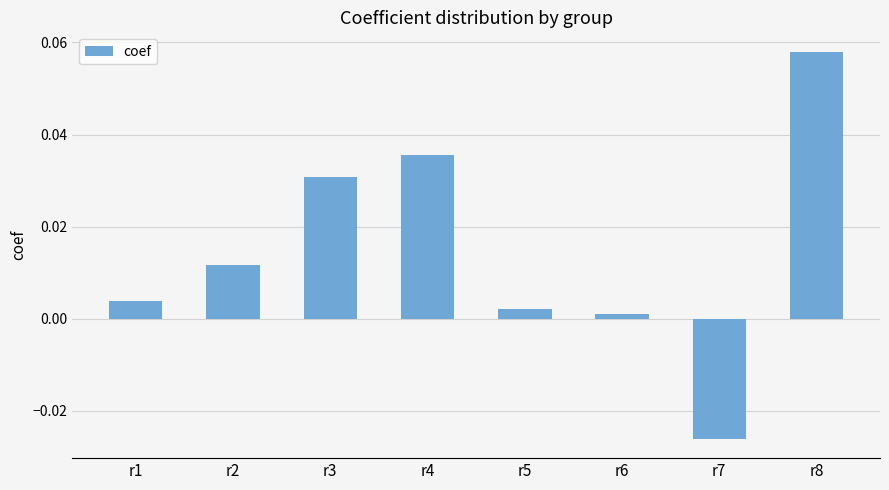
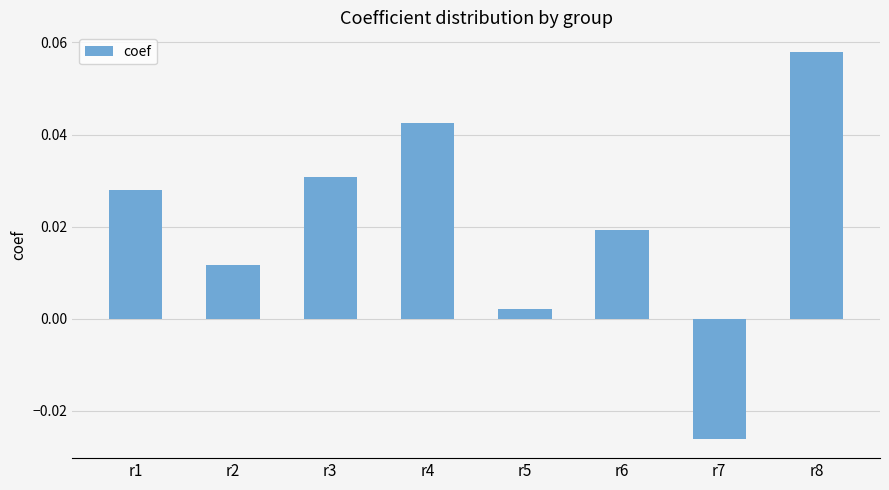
r1: 0.004 -> 0.028
r4: 0.035 -> 0.042
r6: 0.001 -> 0.019
